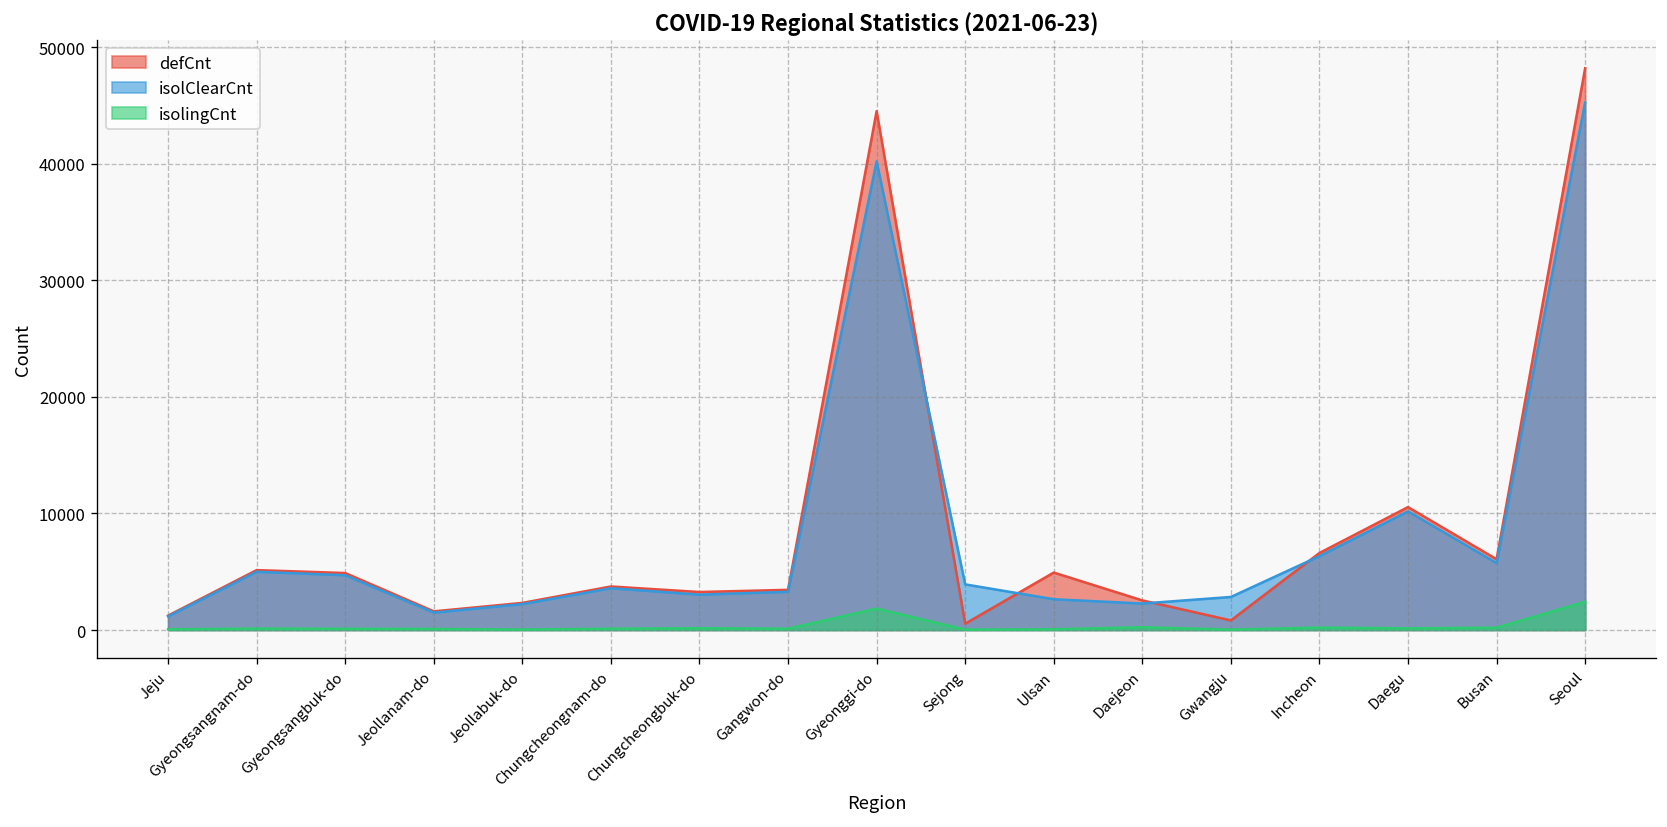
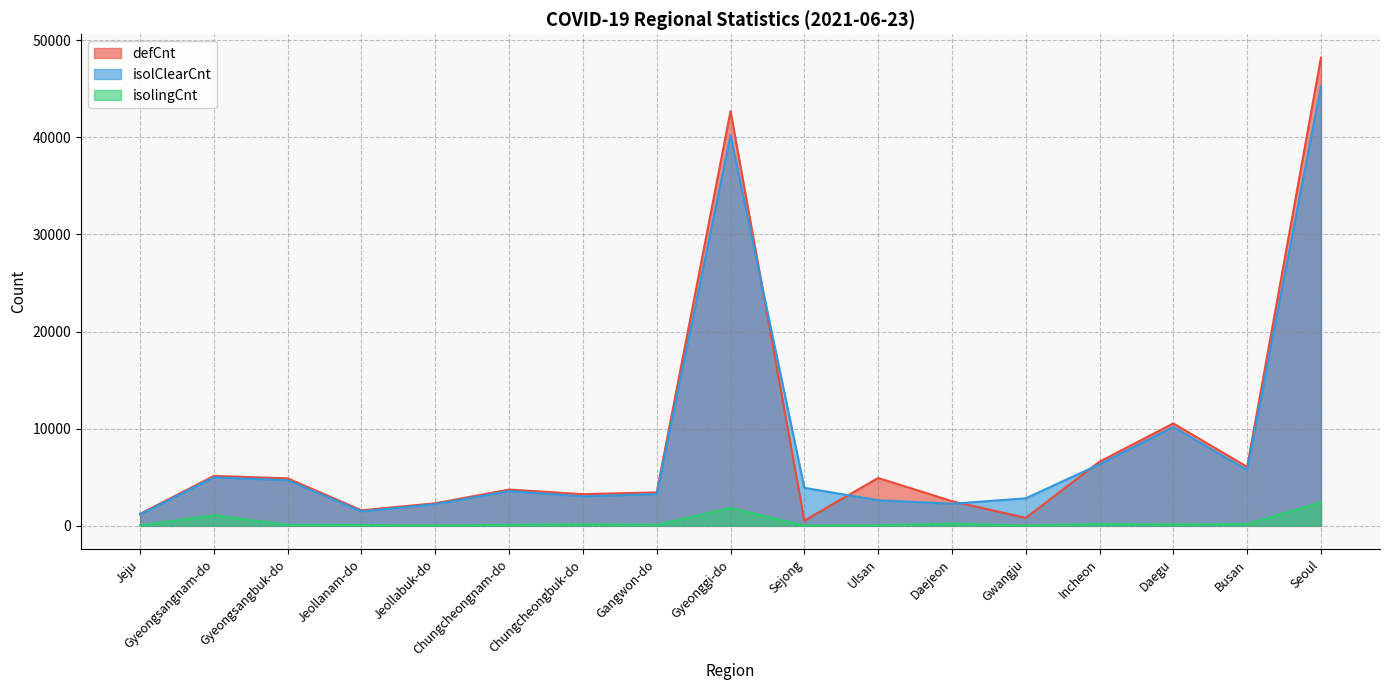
isolingCnt, Gyeongsangnam-do: 0 -> 1000
defCnt, Gyeonggi-do: 45000 -> 43000
